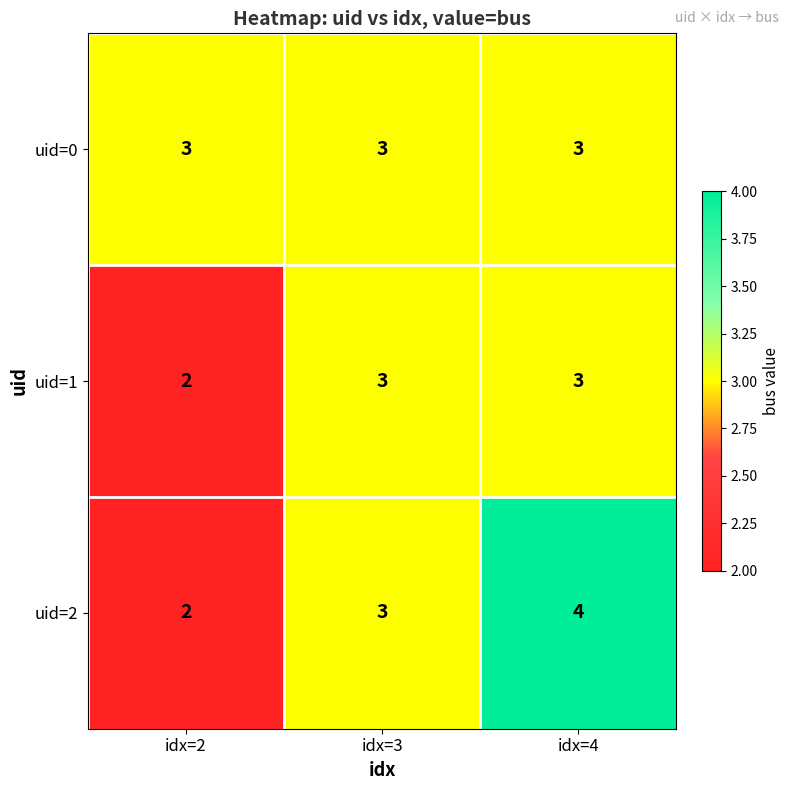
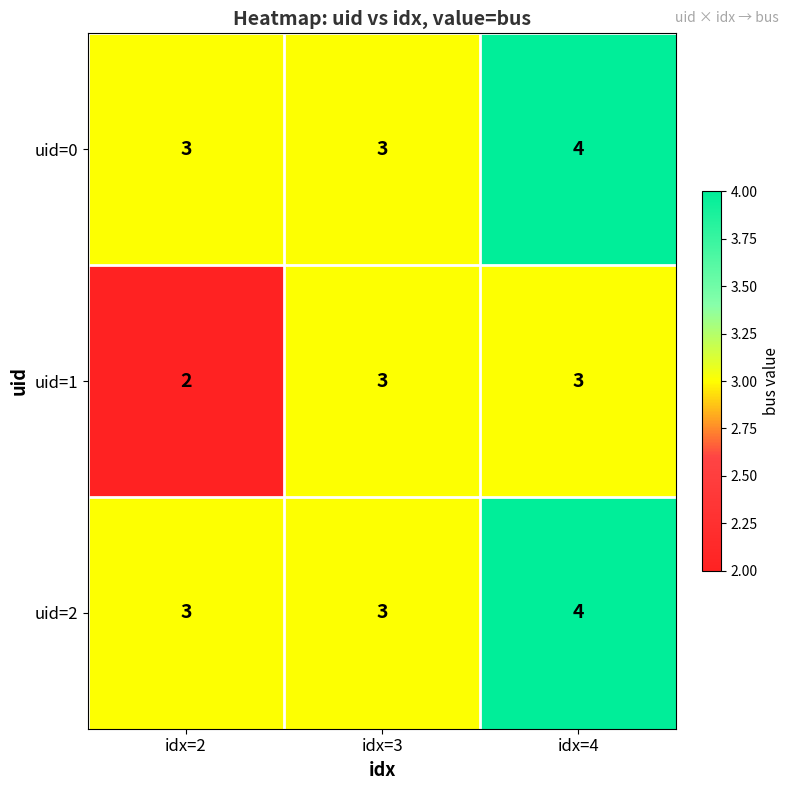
uid=0, idx=4: 3 -> 4
uid=2, idx=2: 2 -> 3
